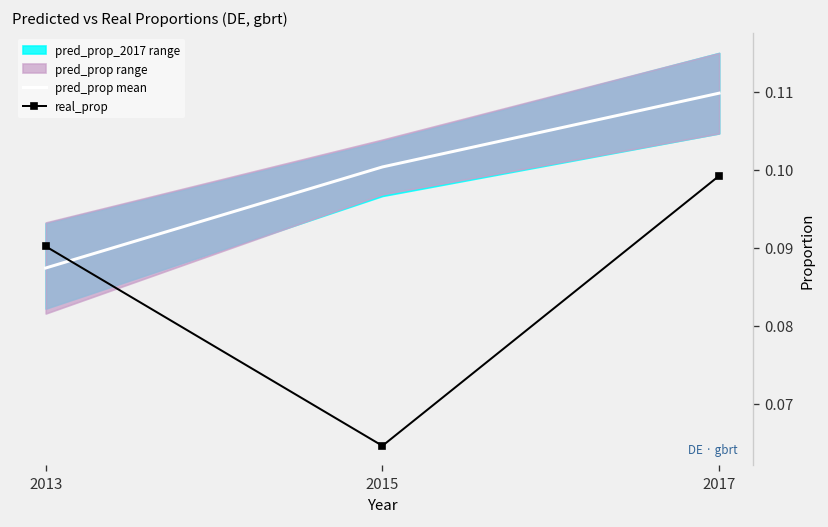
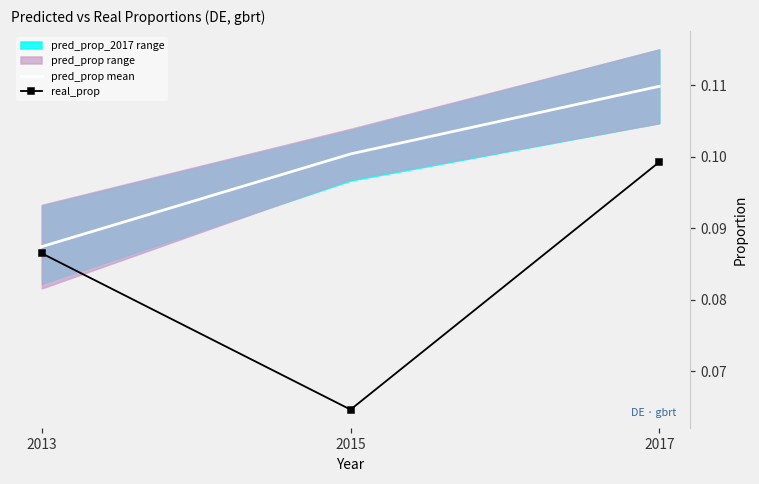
real_prop, 2013: 0.090 -> 0.086
